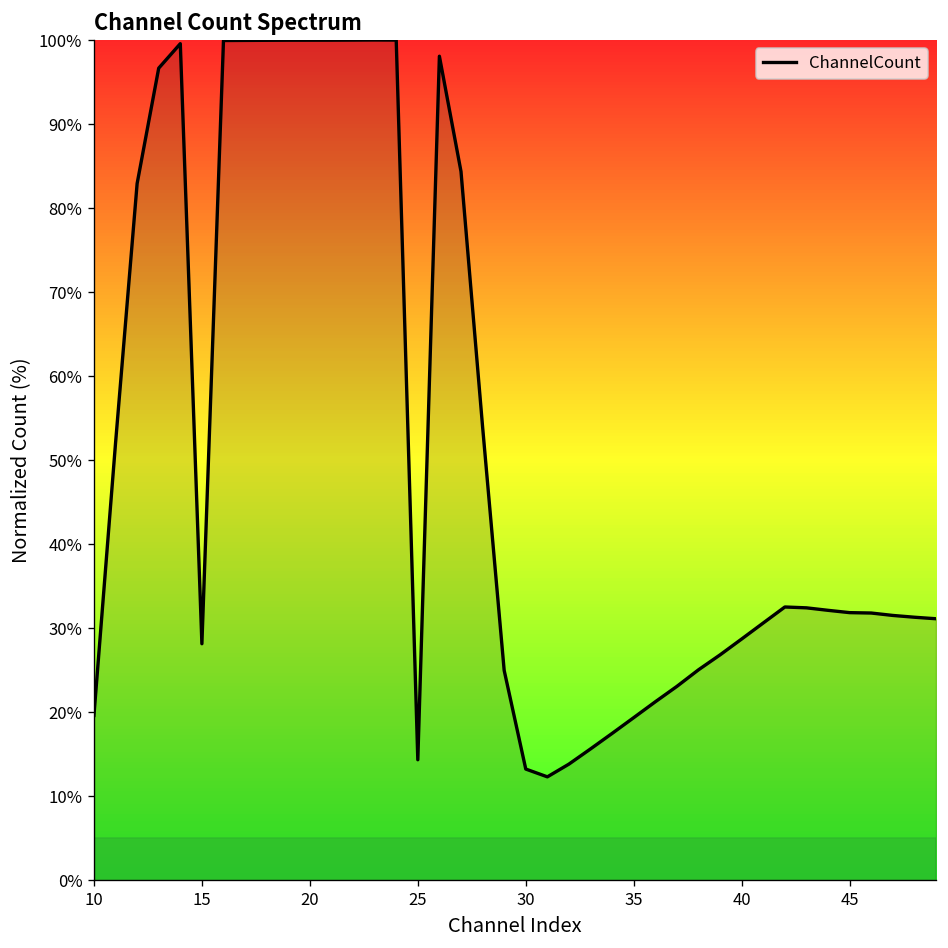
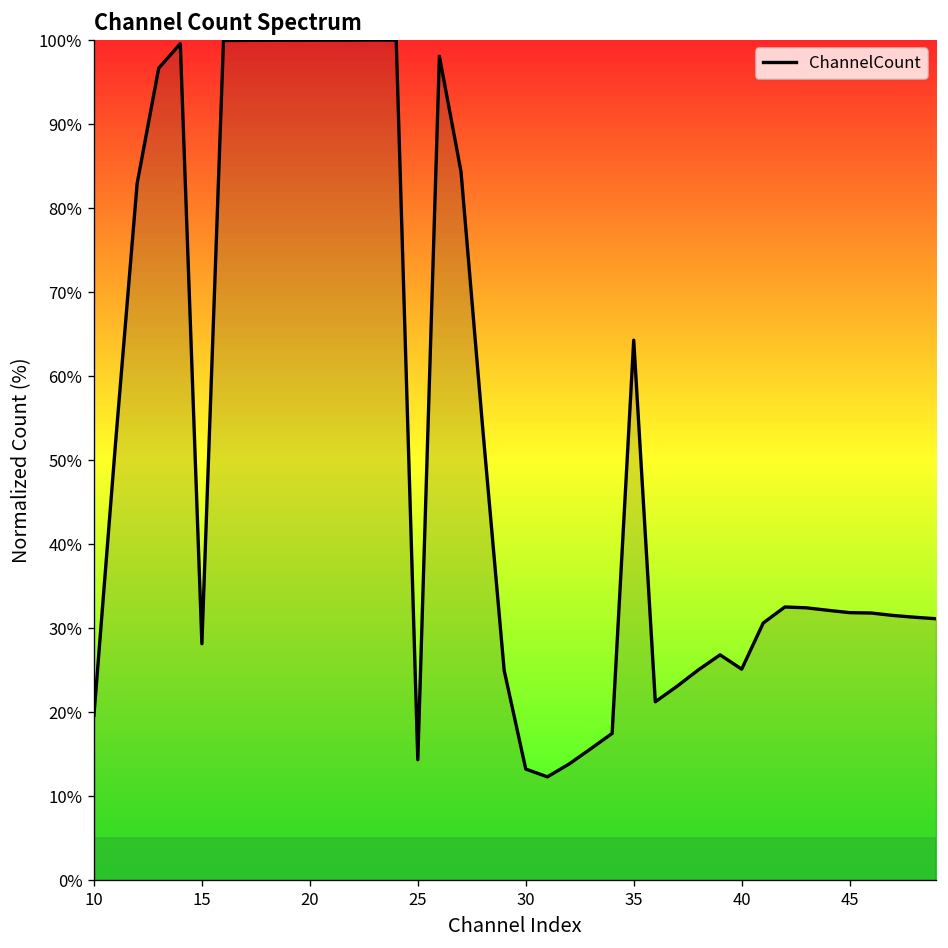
35: 19% -> 64%
40: 29% -> 25%
